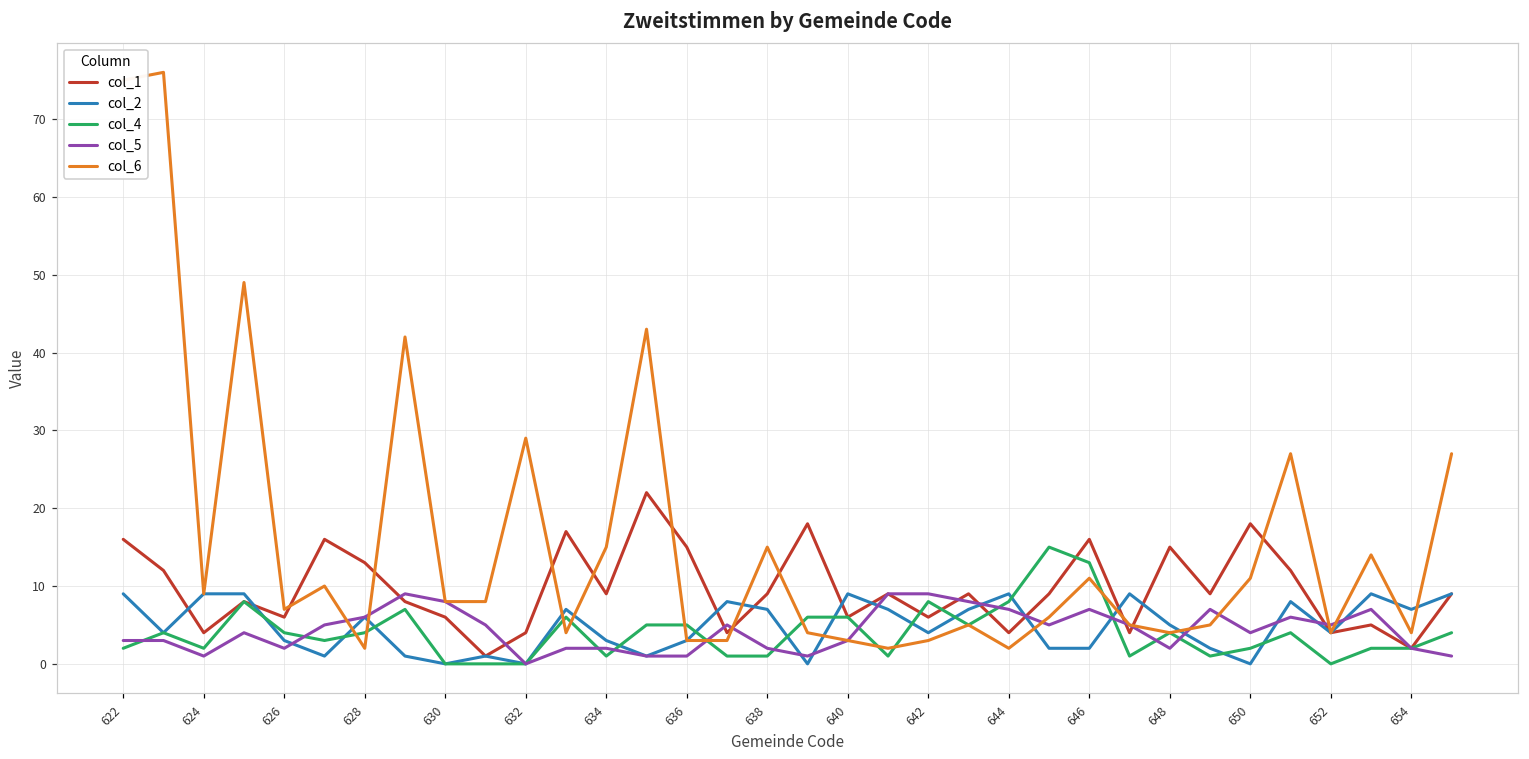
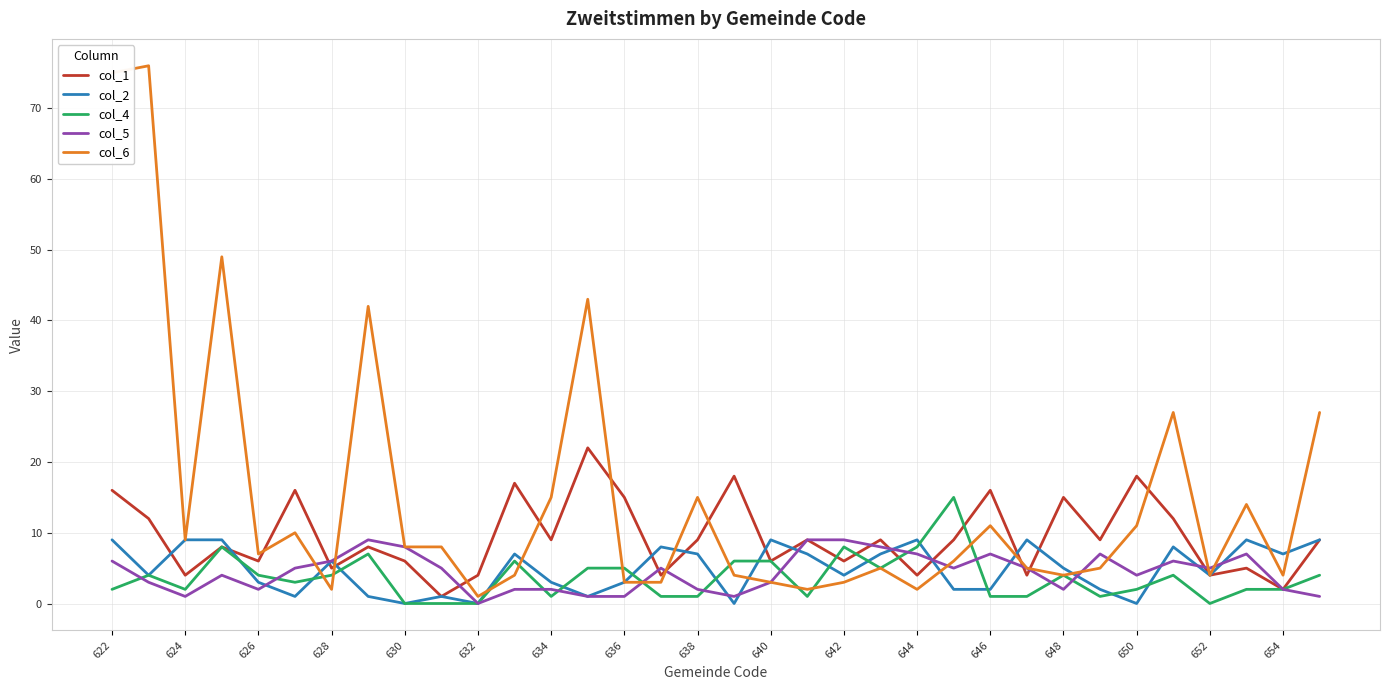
col_5, 622: 3 -> 6
col_1, 628: 13 -> 5
col_6, 632: 29 -> 1
col_4, 646: 13 -> 1
